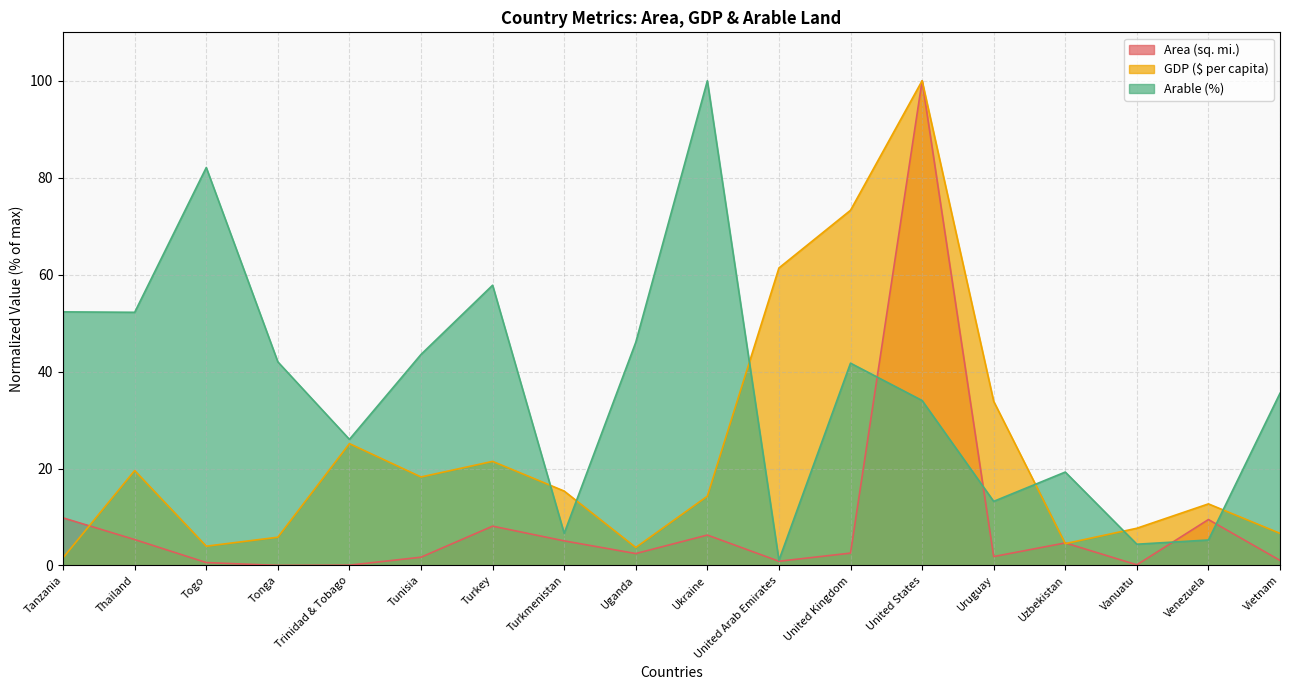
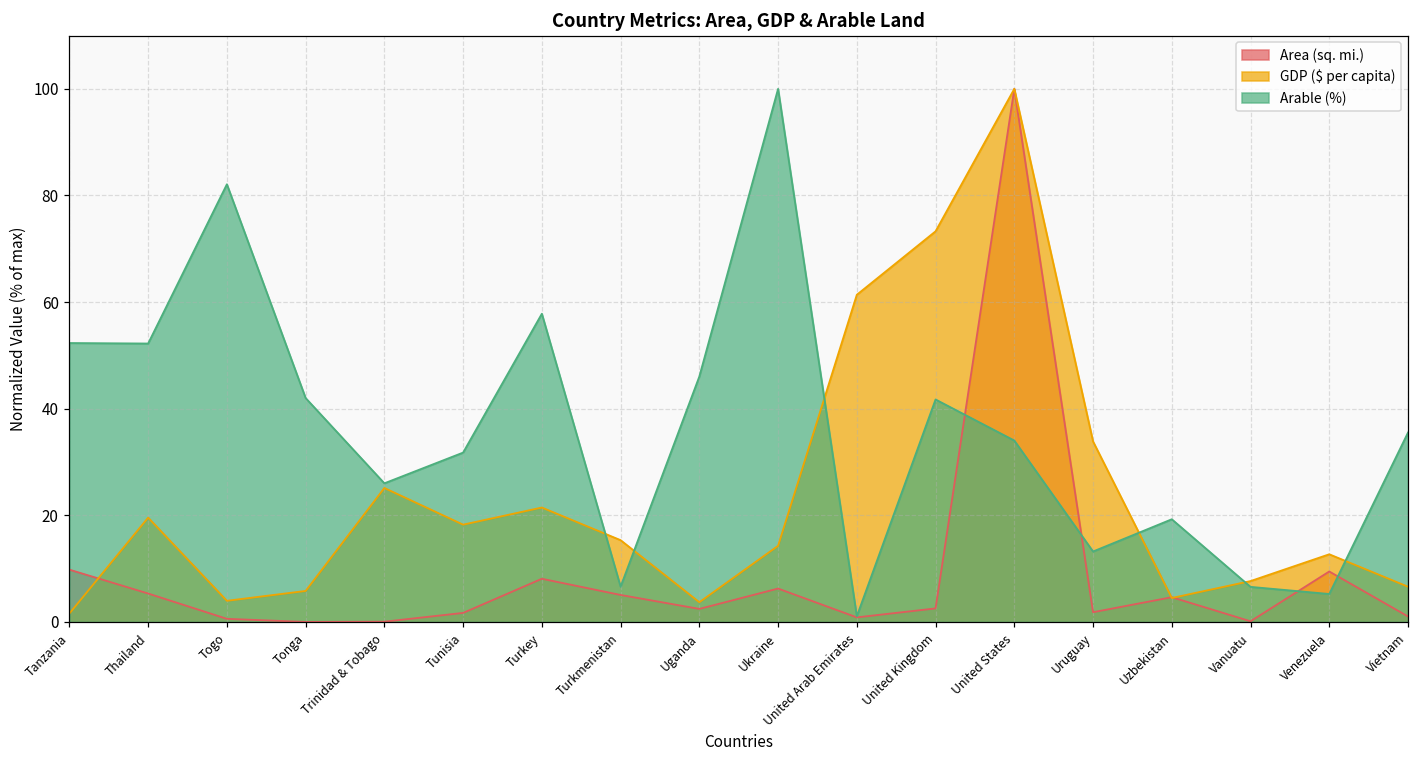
Arable (%), Tunisia: 44 -> 32
Arable (%), Vanuatu: 4 -> 7
